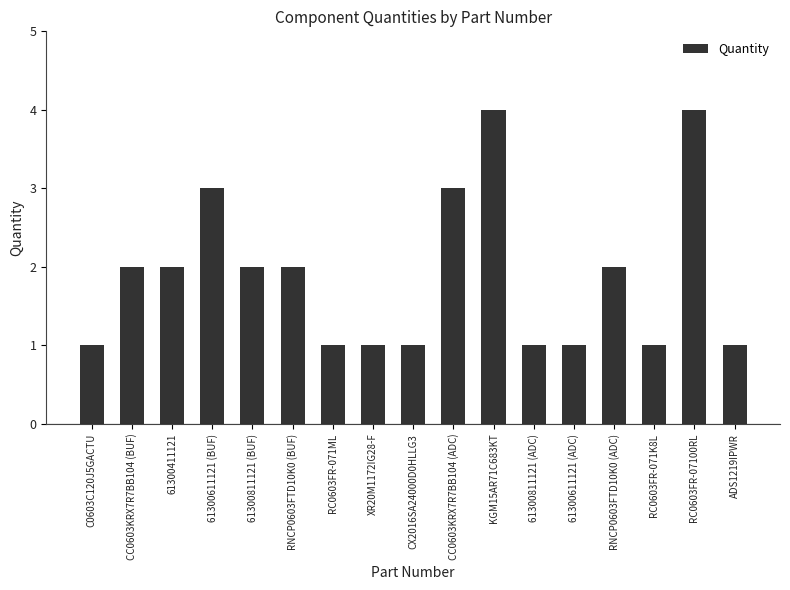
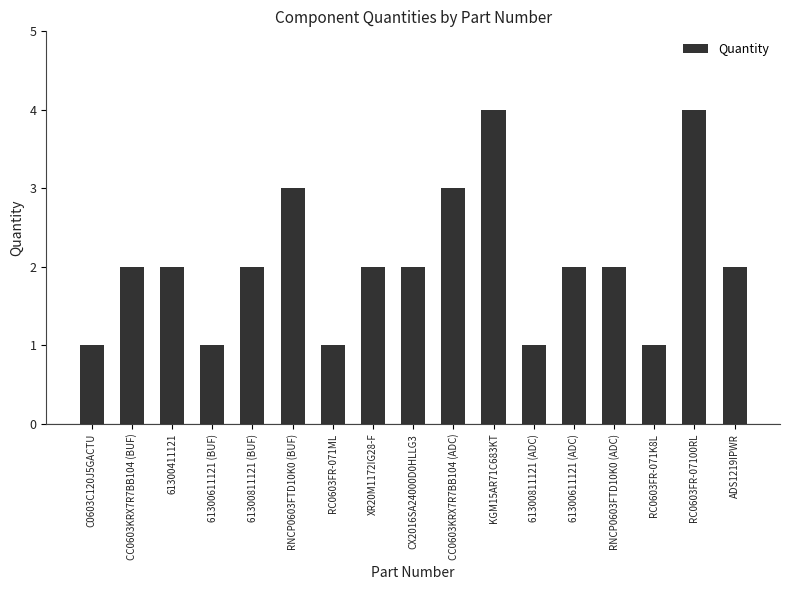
61300611121 (BUF): 3 -> 1
RNCP0603FTD10K0 (BUF): 2 -> 3
XR20M1172IG28-F: 1 -> 2
CX2016SA24000D0HLLG3: 1 -> 2
61300611121 (ADC): 1 -> 2
ADS1219IPWR: 1 -> 2
